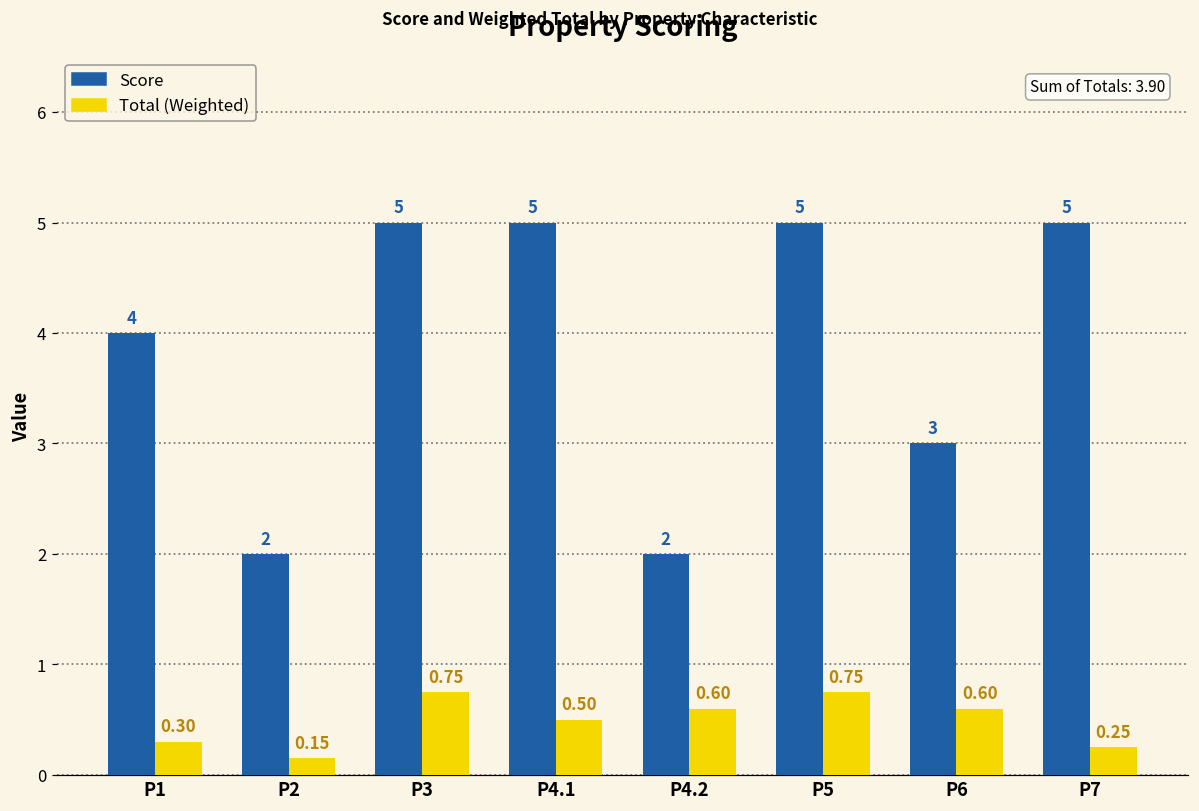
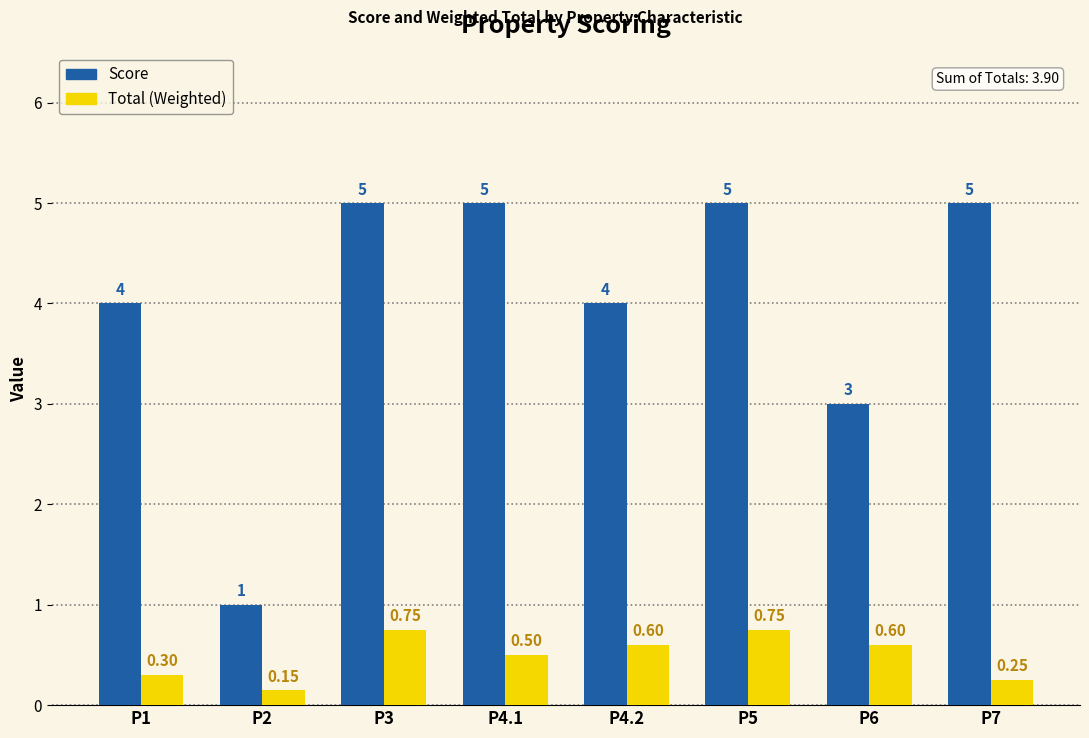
Score, P2: 2 -> 1
Score, P4.2: 2 -> 4
